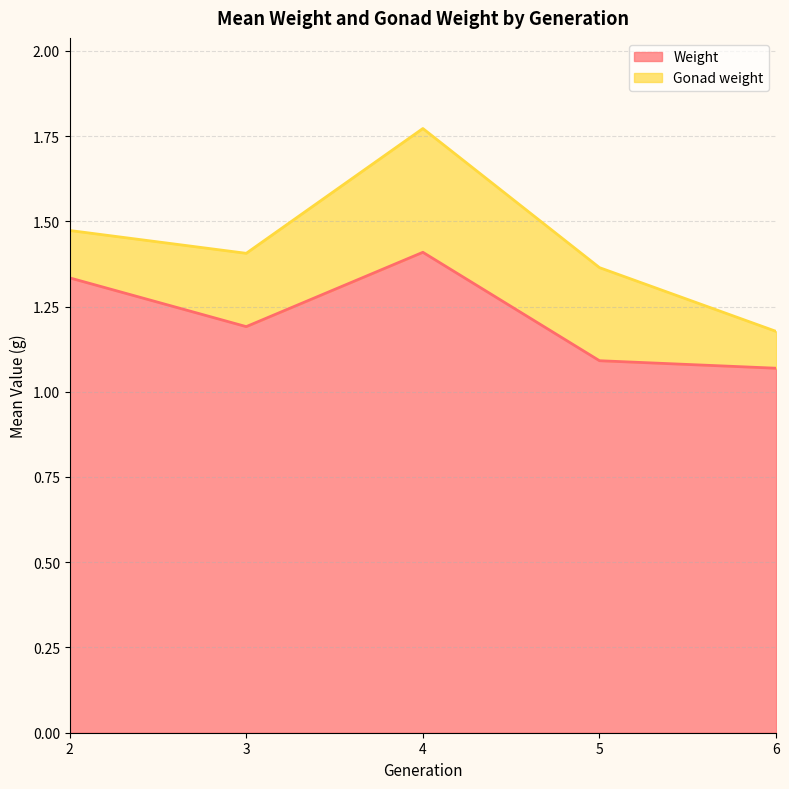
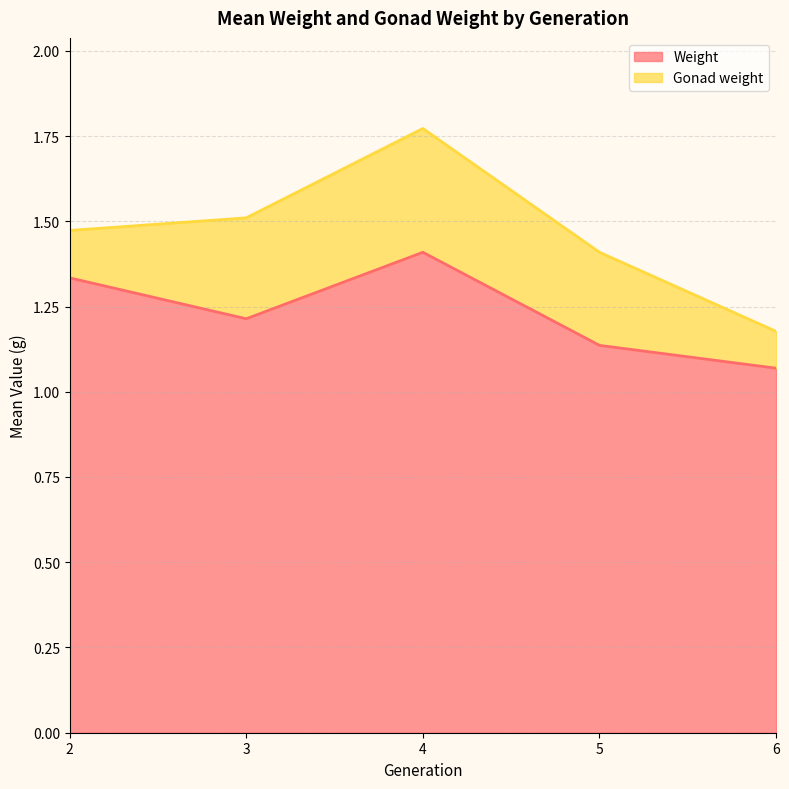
Weight, 3: 1.19 -> 1.21
Gonad weight, 3: 0.22 -> 0.30
Weight, 5: 1.09 -> 1.14
